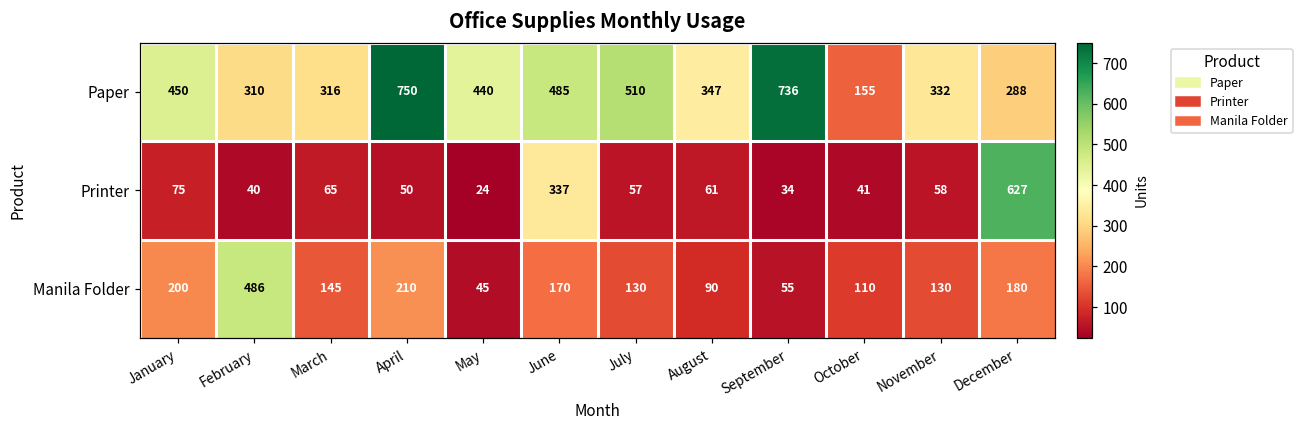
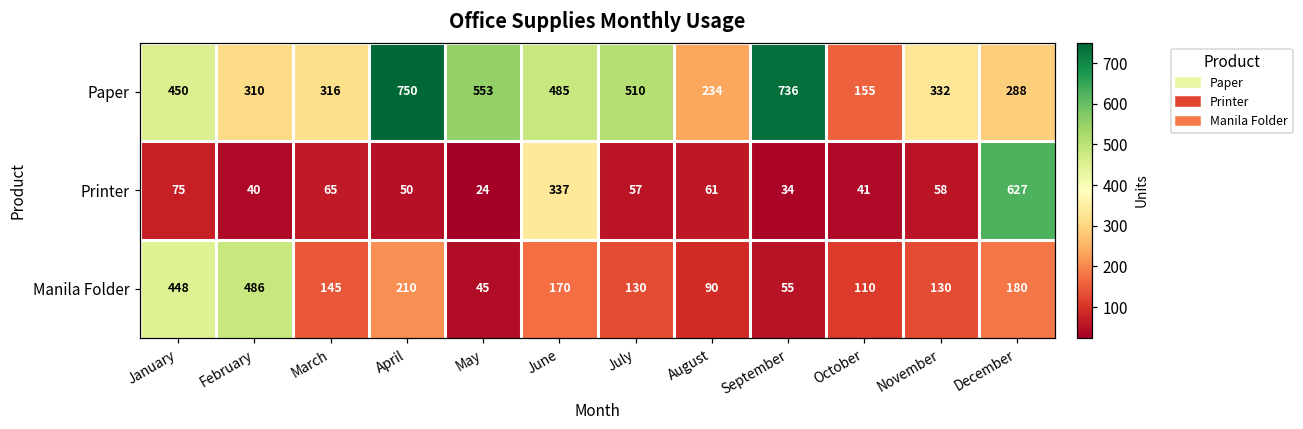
Paper, May: 440 -> 553
Paper, August: 347 -> 234
Manila Folder, January: 200 -> 448
